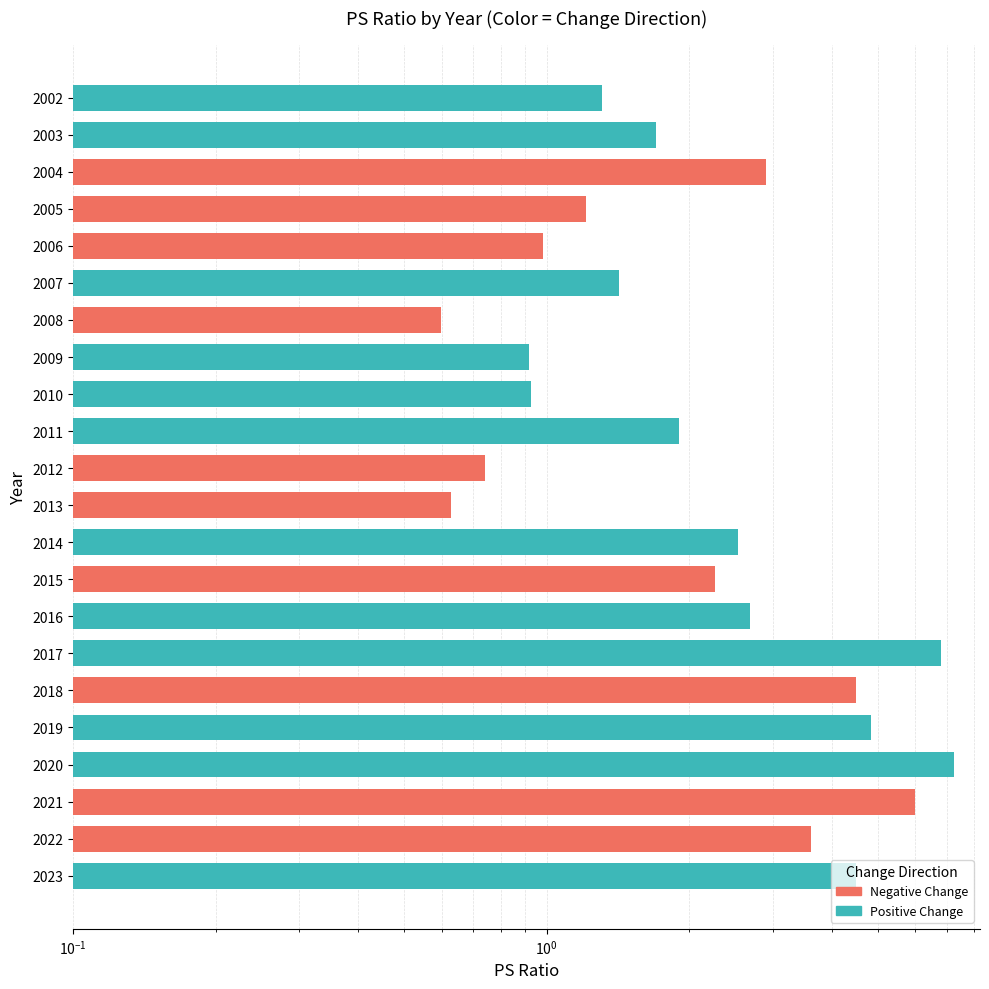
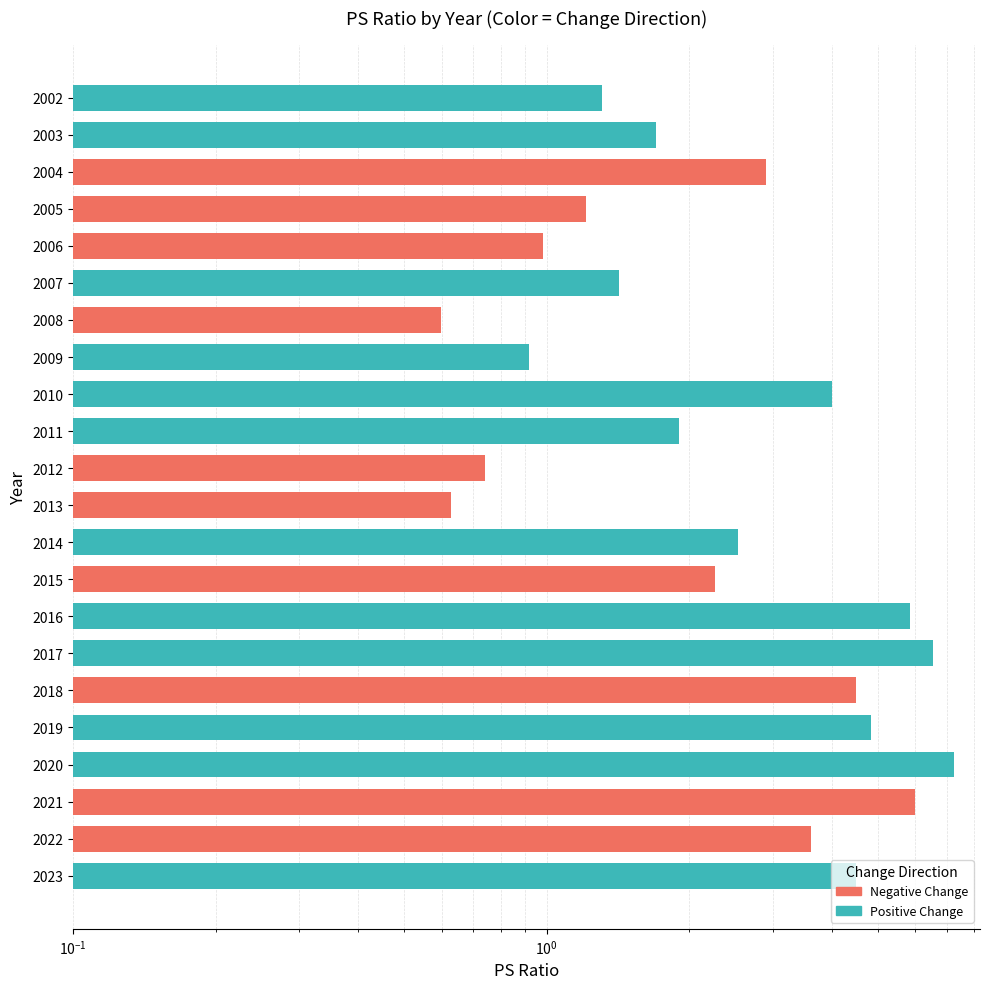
2010: 0.93 -> 4.0
2016: 2.7 -> 5.8
2017: 6.8 -> 6.5
